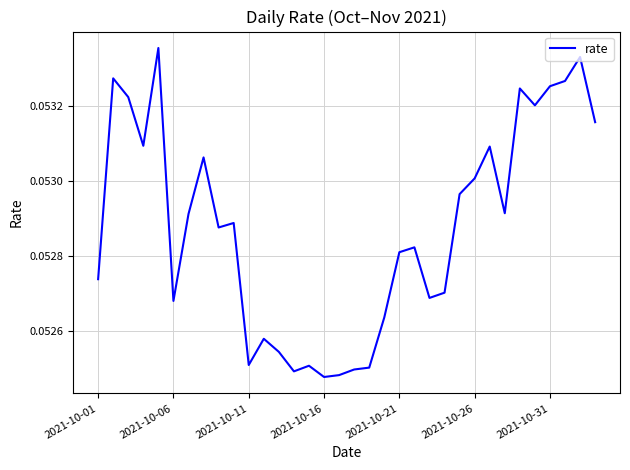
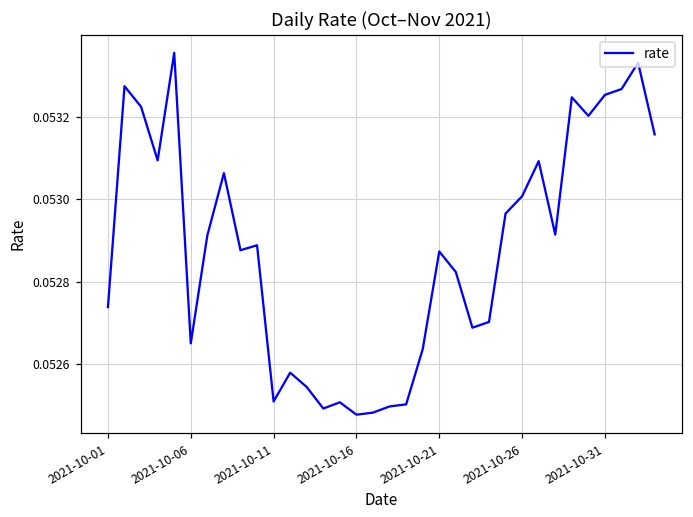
2021-10-06: 0.05268 -> 0.05265
2021-10-21: 0.05281 -> 0.05287
